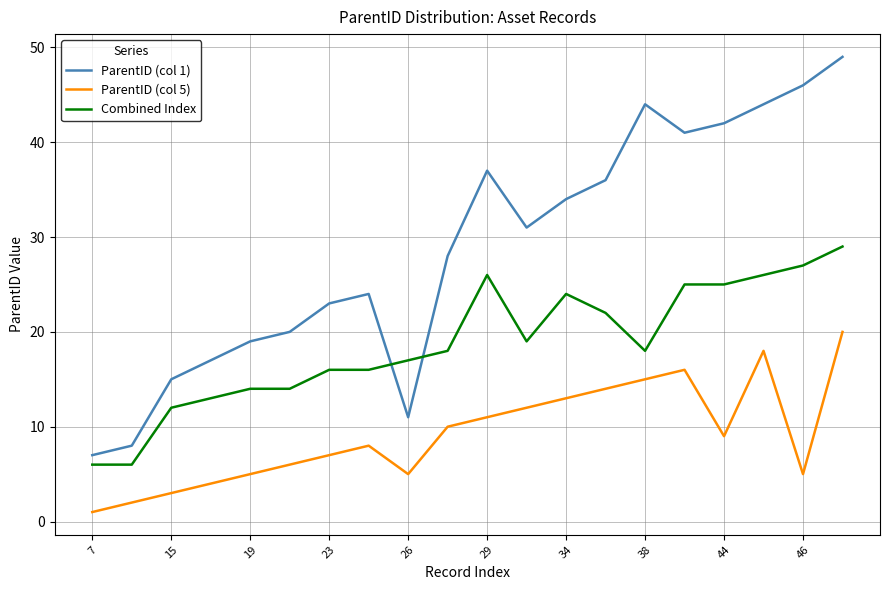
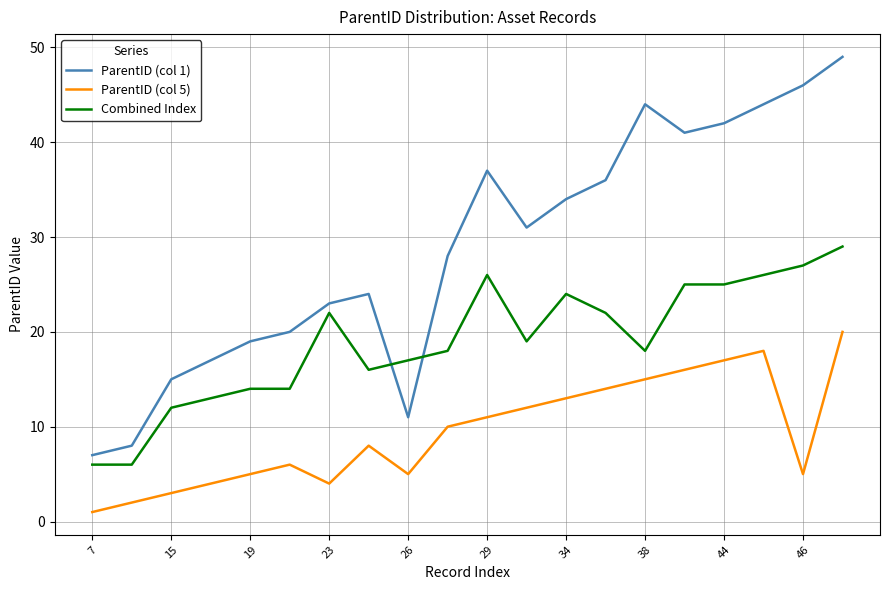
ParentID (col 5), 23: 7 -> 4
Combined Index, 23: 16 -> 22
ParentID (col 5), 44: 9 -> 17
